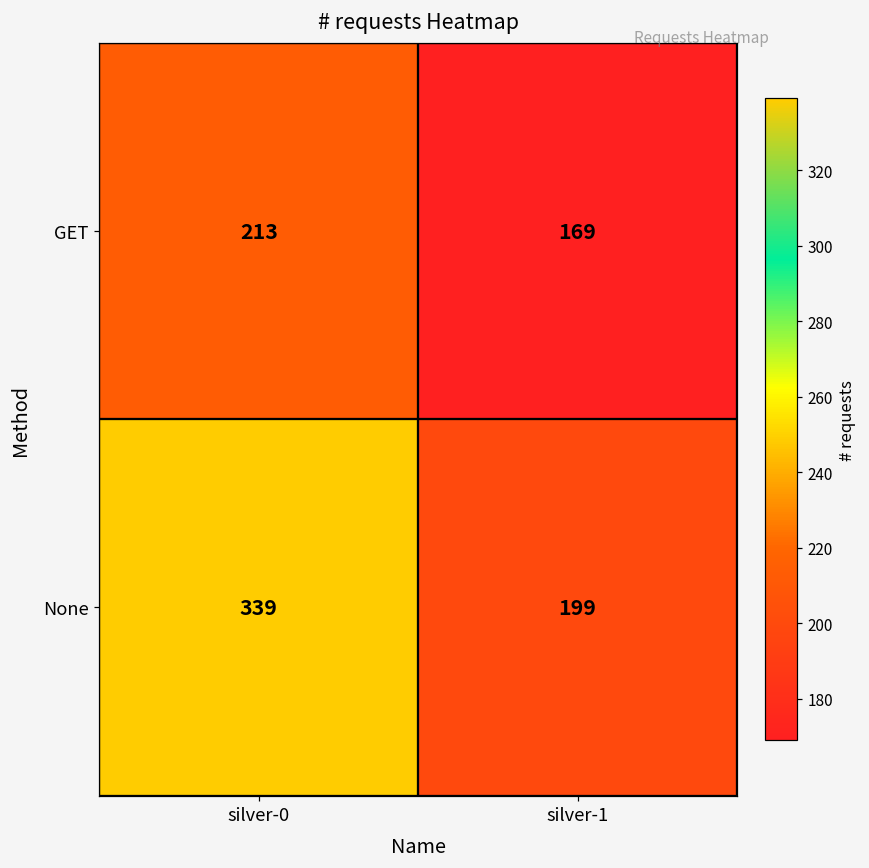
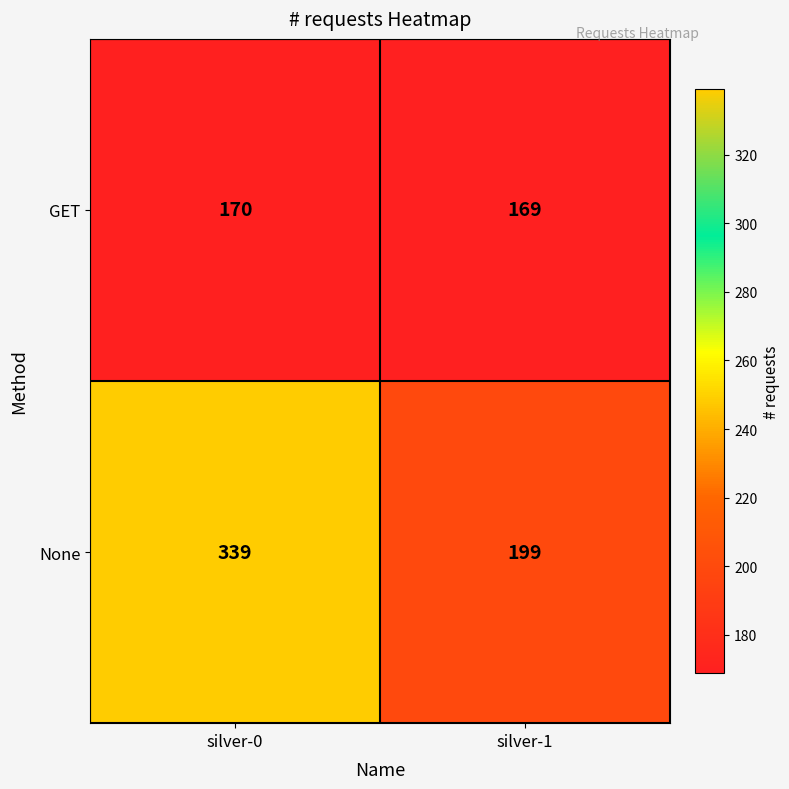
GET, silver-0: 213 -> 170
